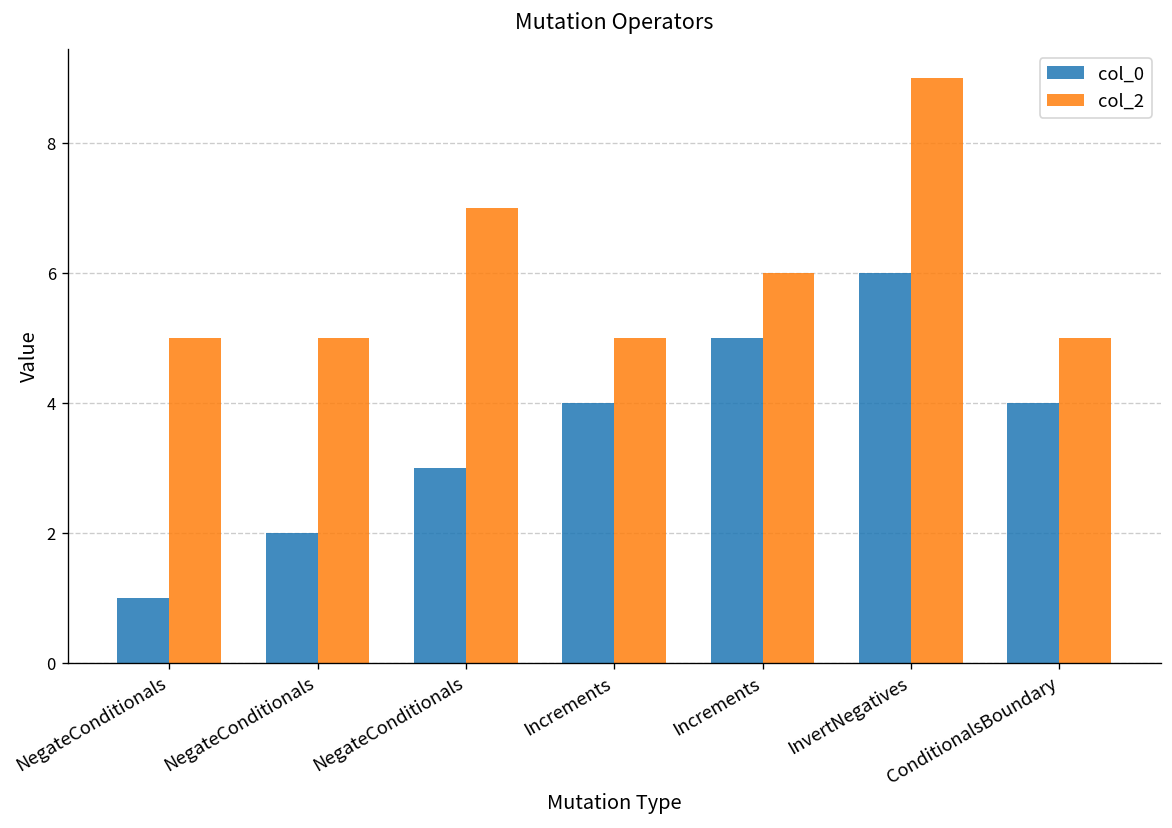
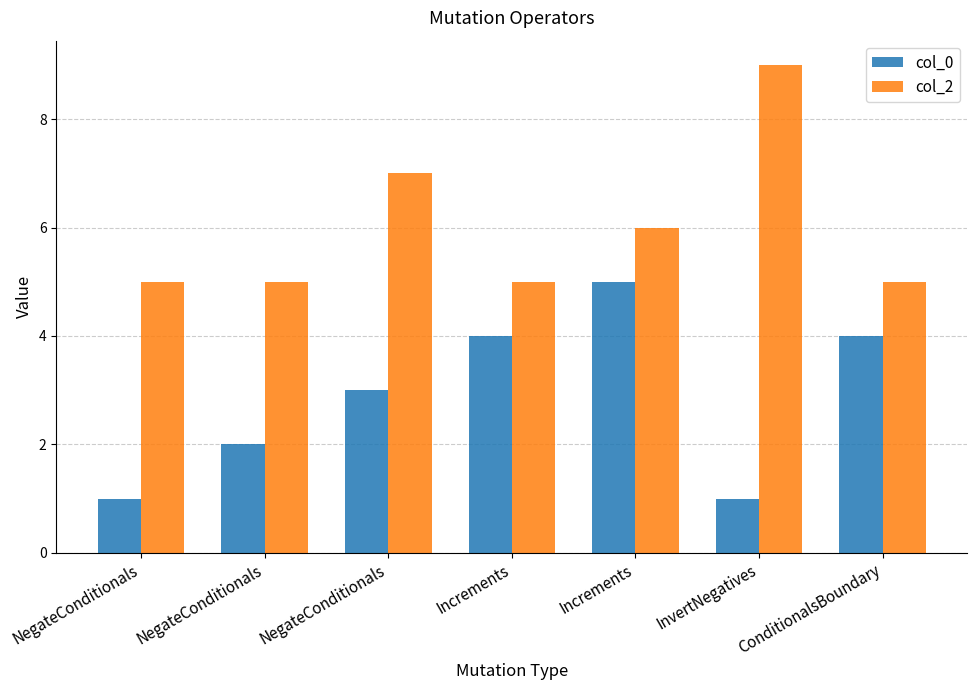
col_0, InvertNegatives: 6 -> 1
